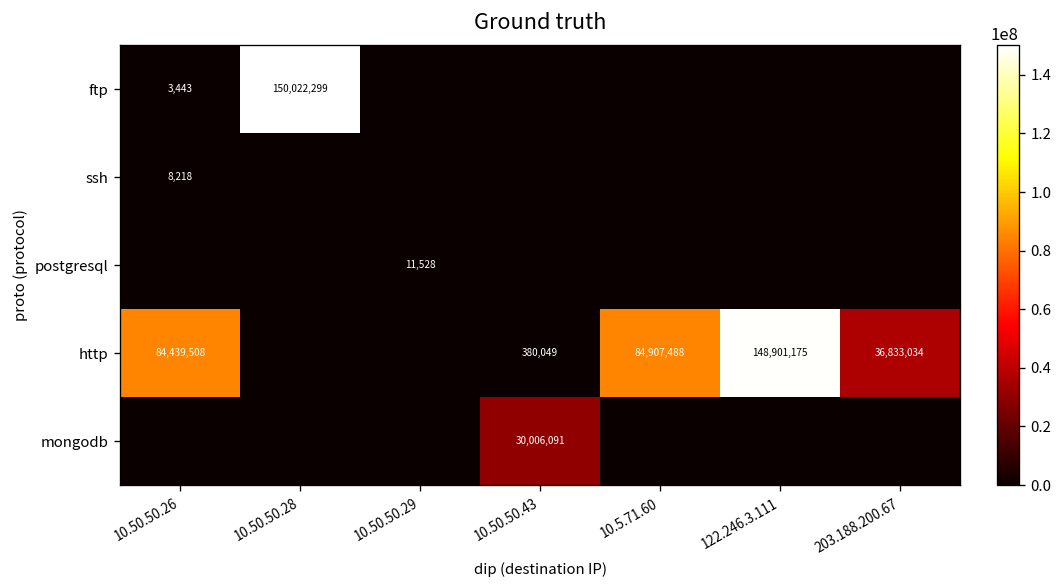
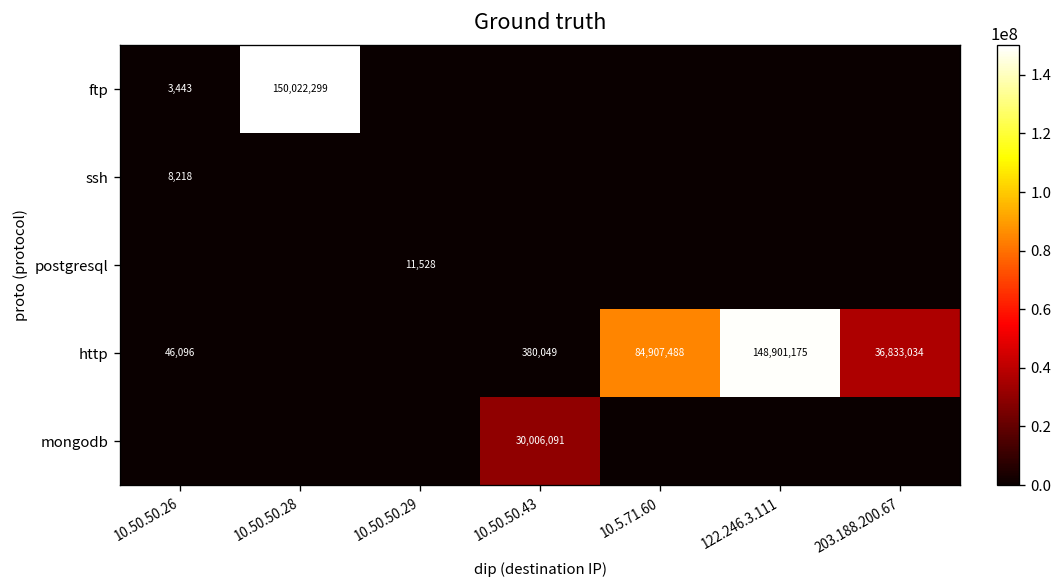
http, 10.50.50.26: 84,439,508 -> 46,096
